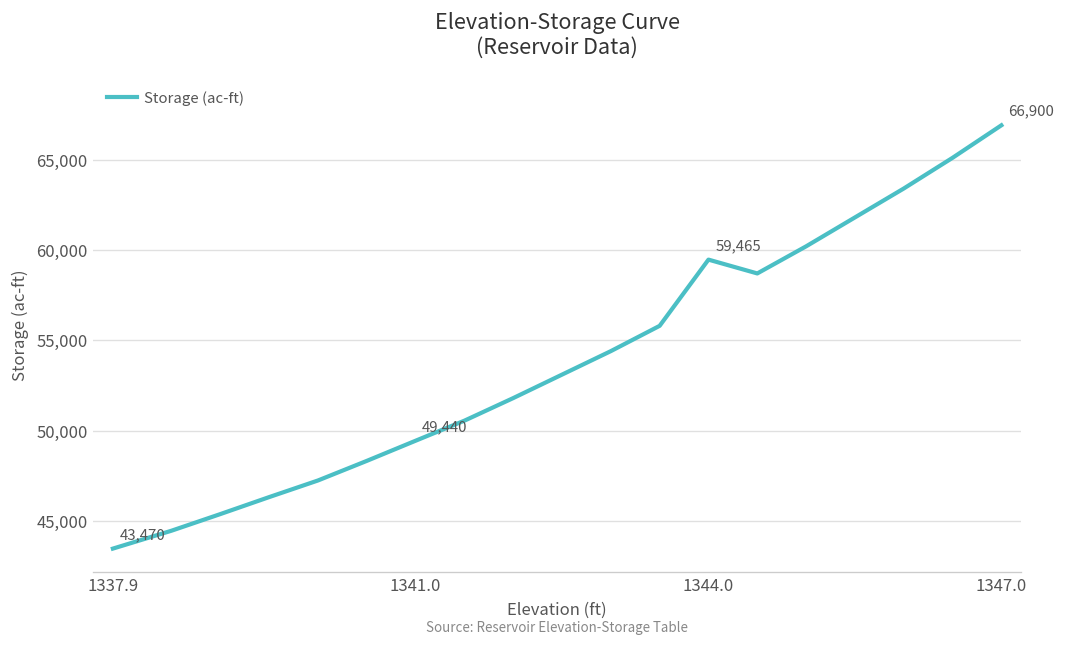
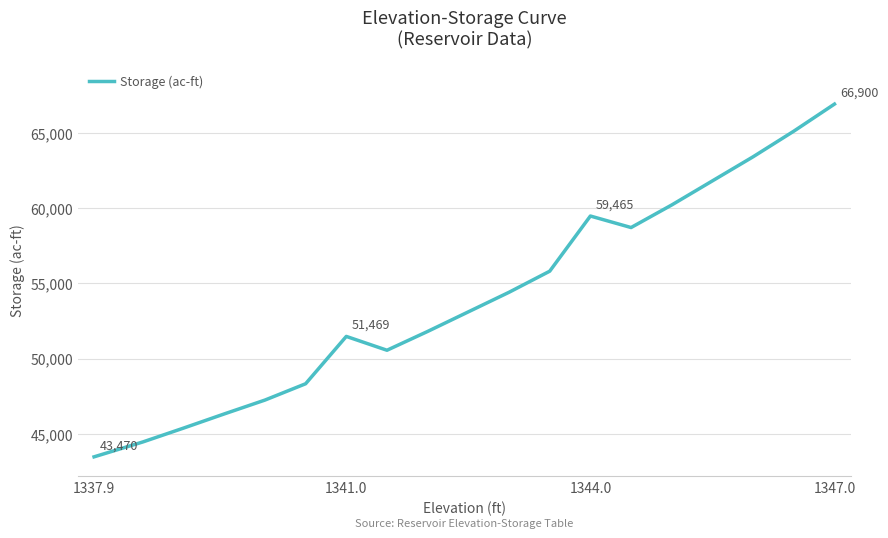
1341.0: 49,440 -> 51,469
